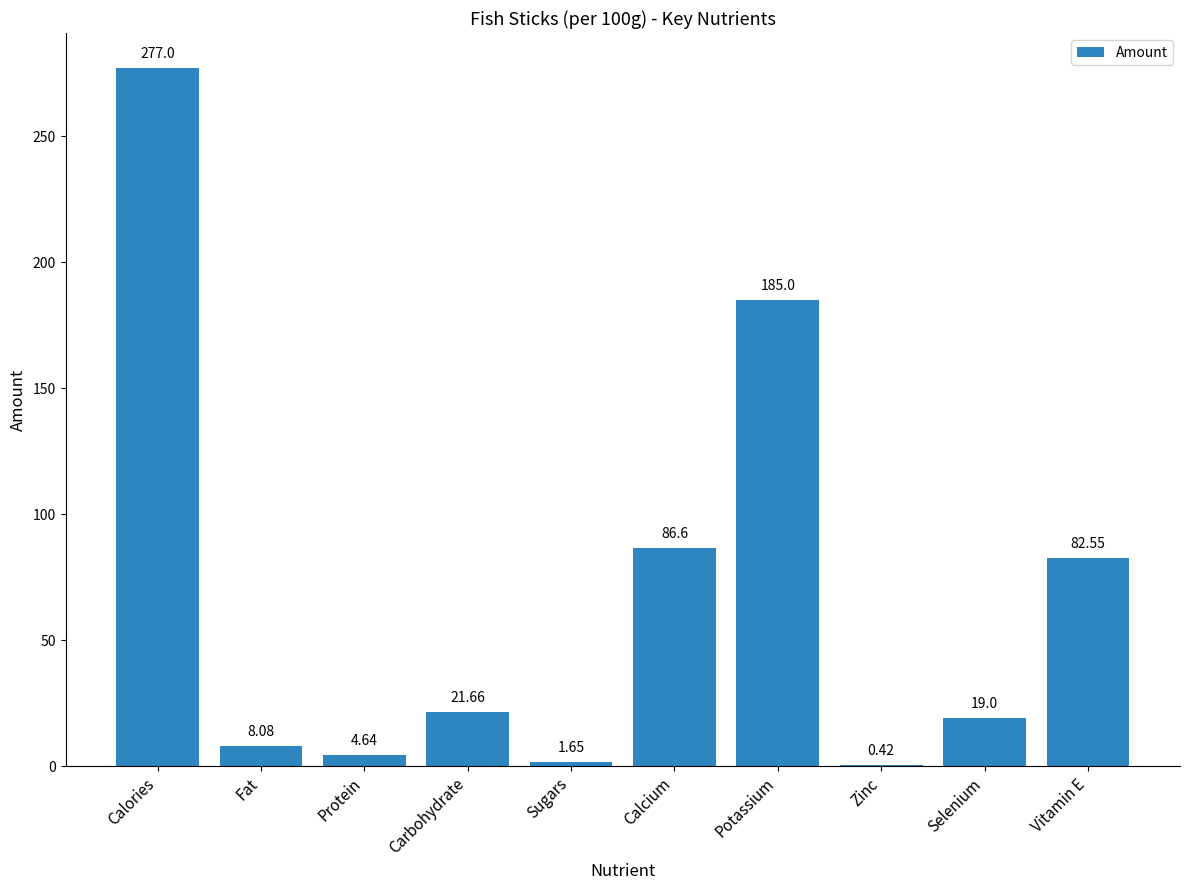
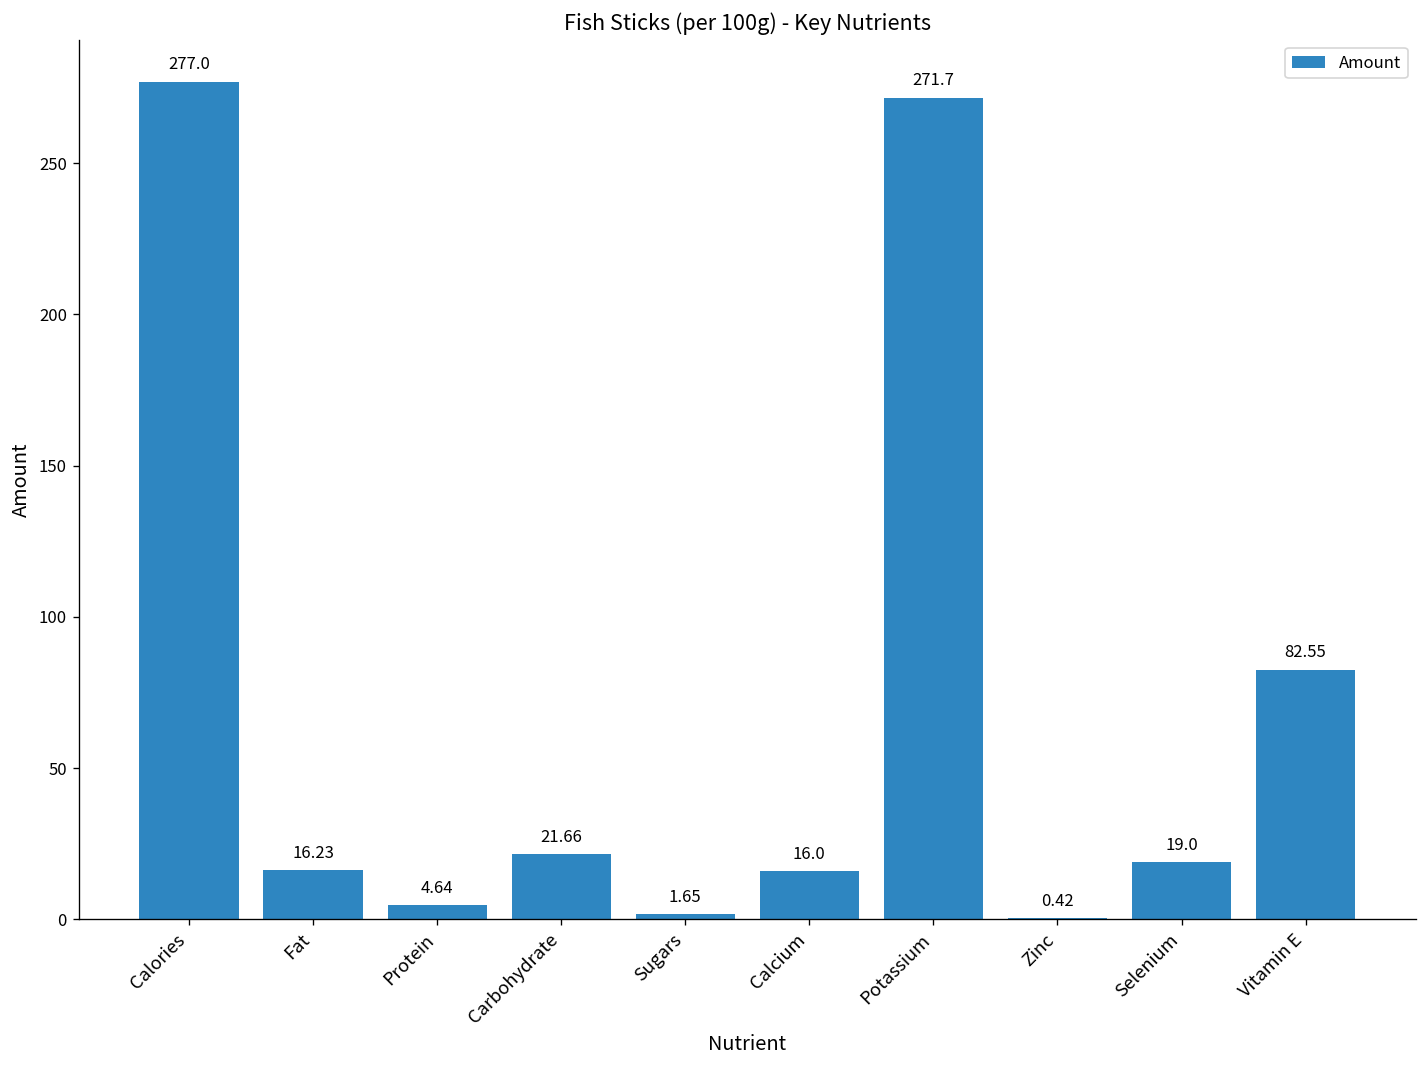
Fat: 8.08 -> 16.23
Calcium: 86.6 -> 16.0
Potassium: 185.0 -> 271.7
